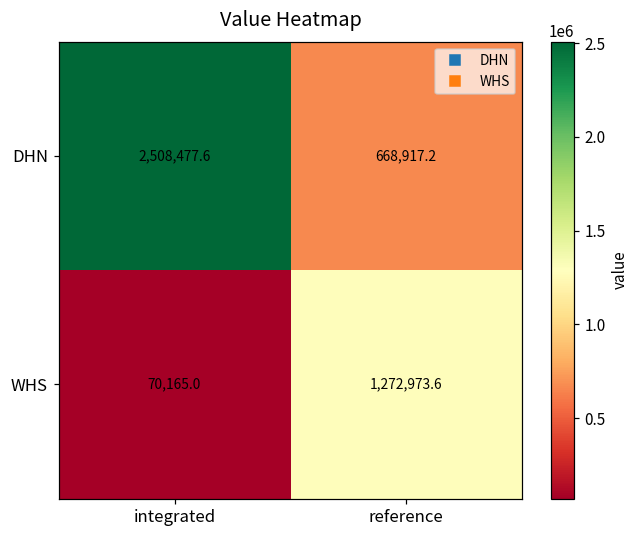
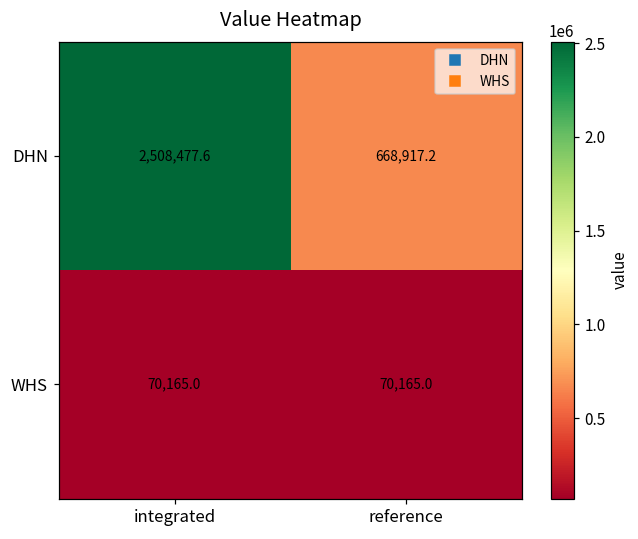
WHS, reference: 1,272,973.6 -> 70,165.0
